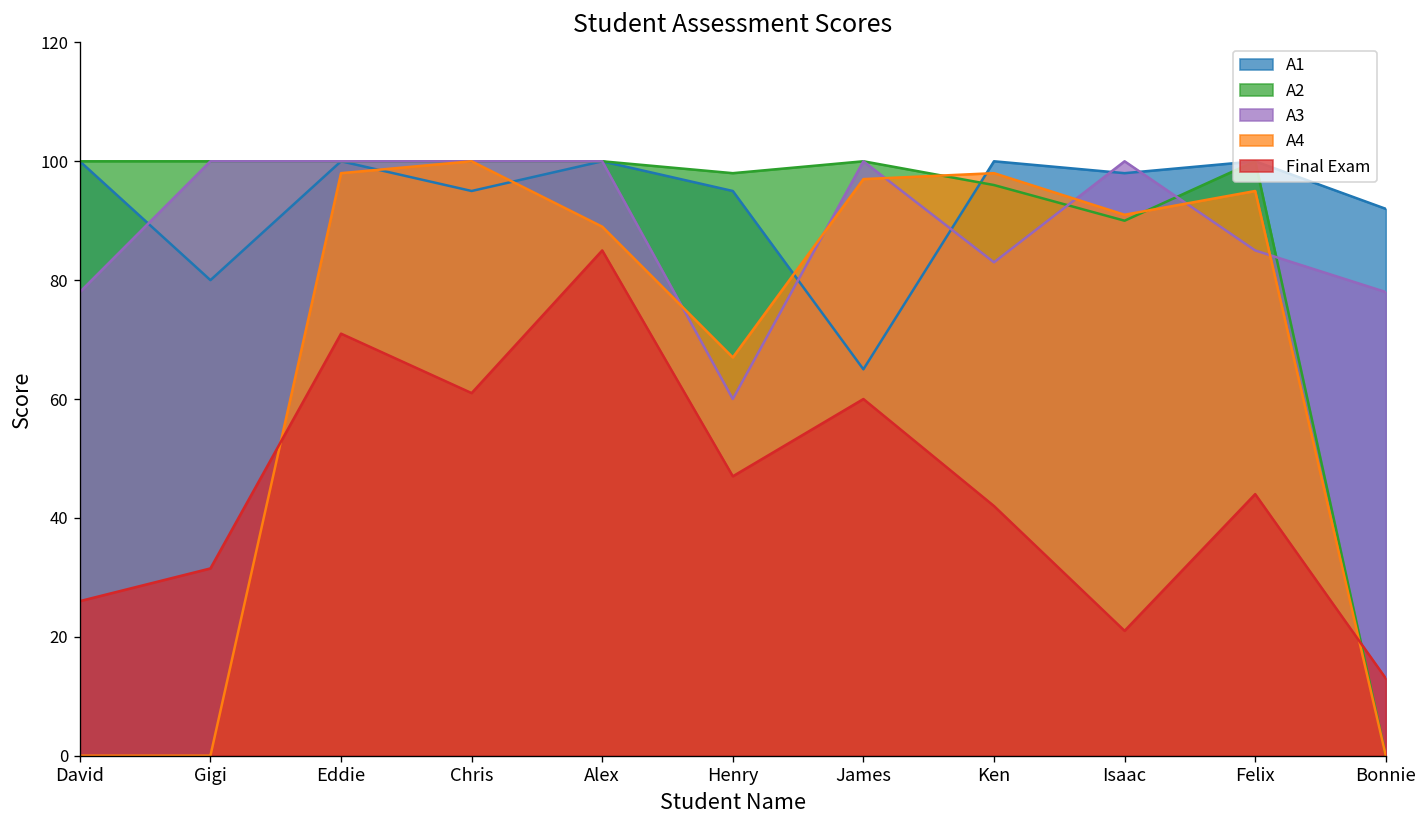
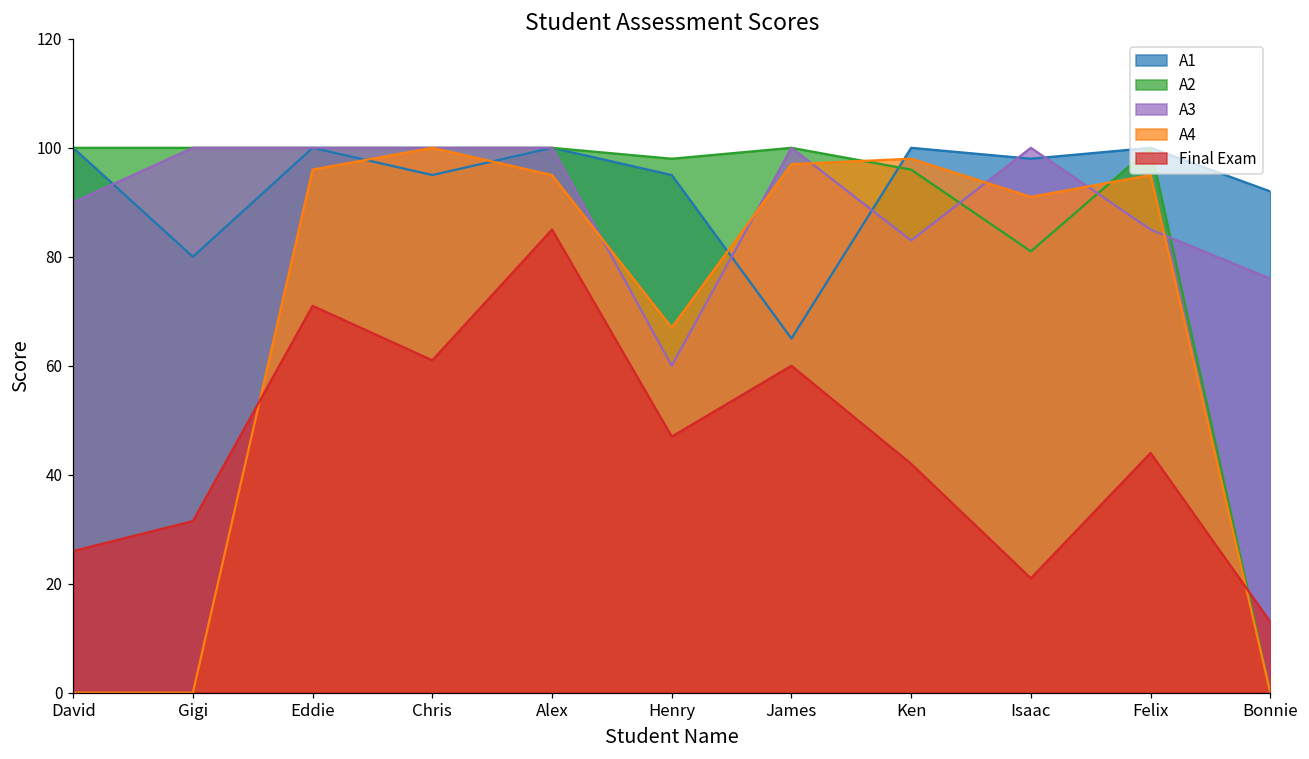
A3, David: 78 -> 90
A4, Eddie: 98 -> 96
A4, Alex: 89 -> 95
A2, Isaac: 90 -> 81
A3, Bonnie: 78 -> 76
